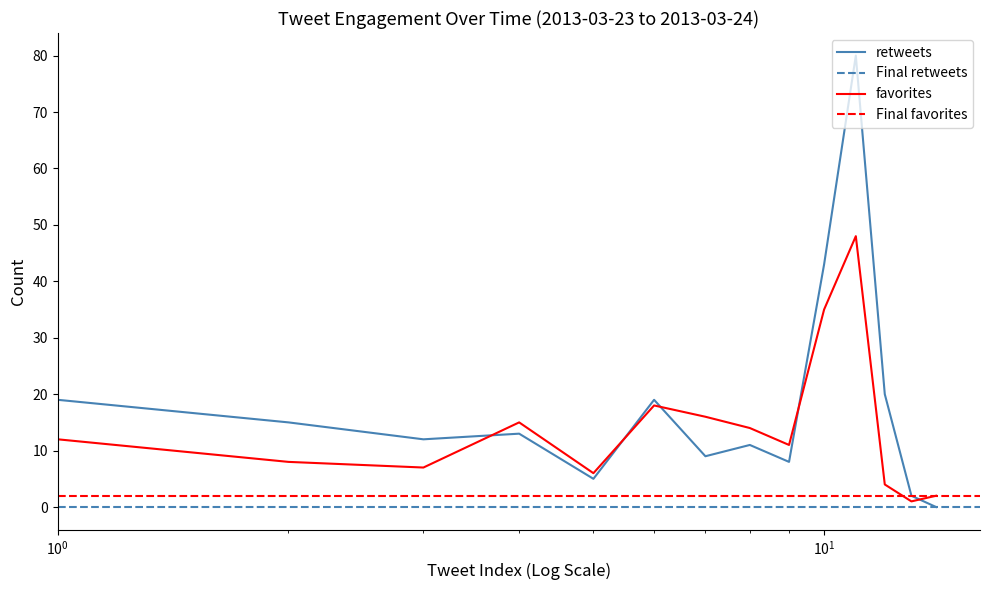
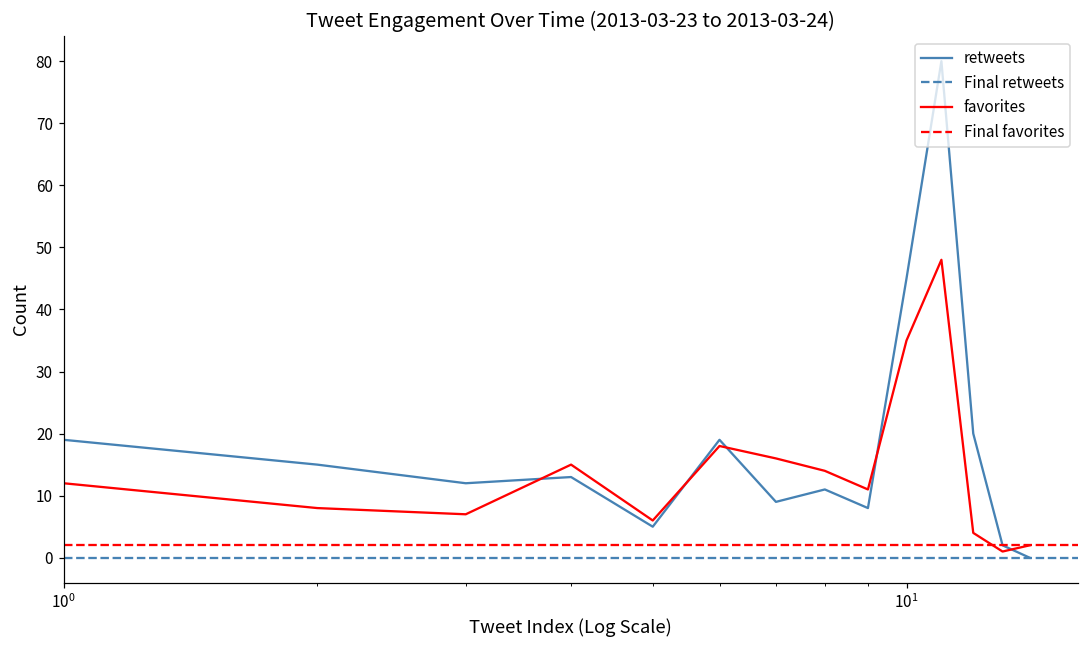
retweets, 10^1: 43 -> 45
